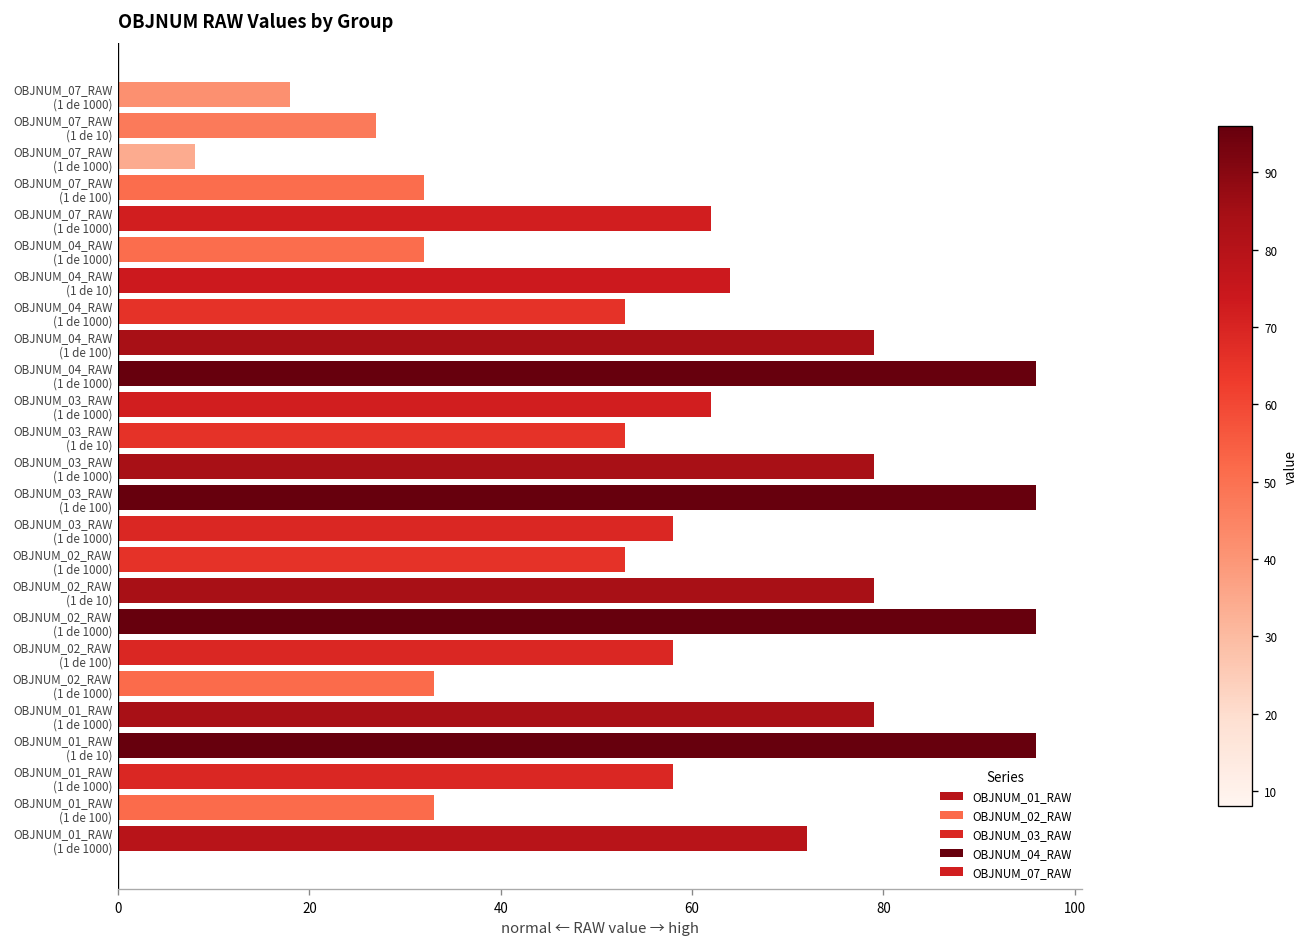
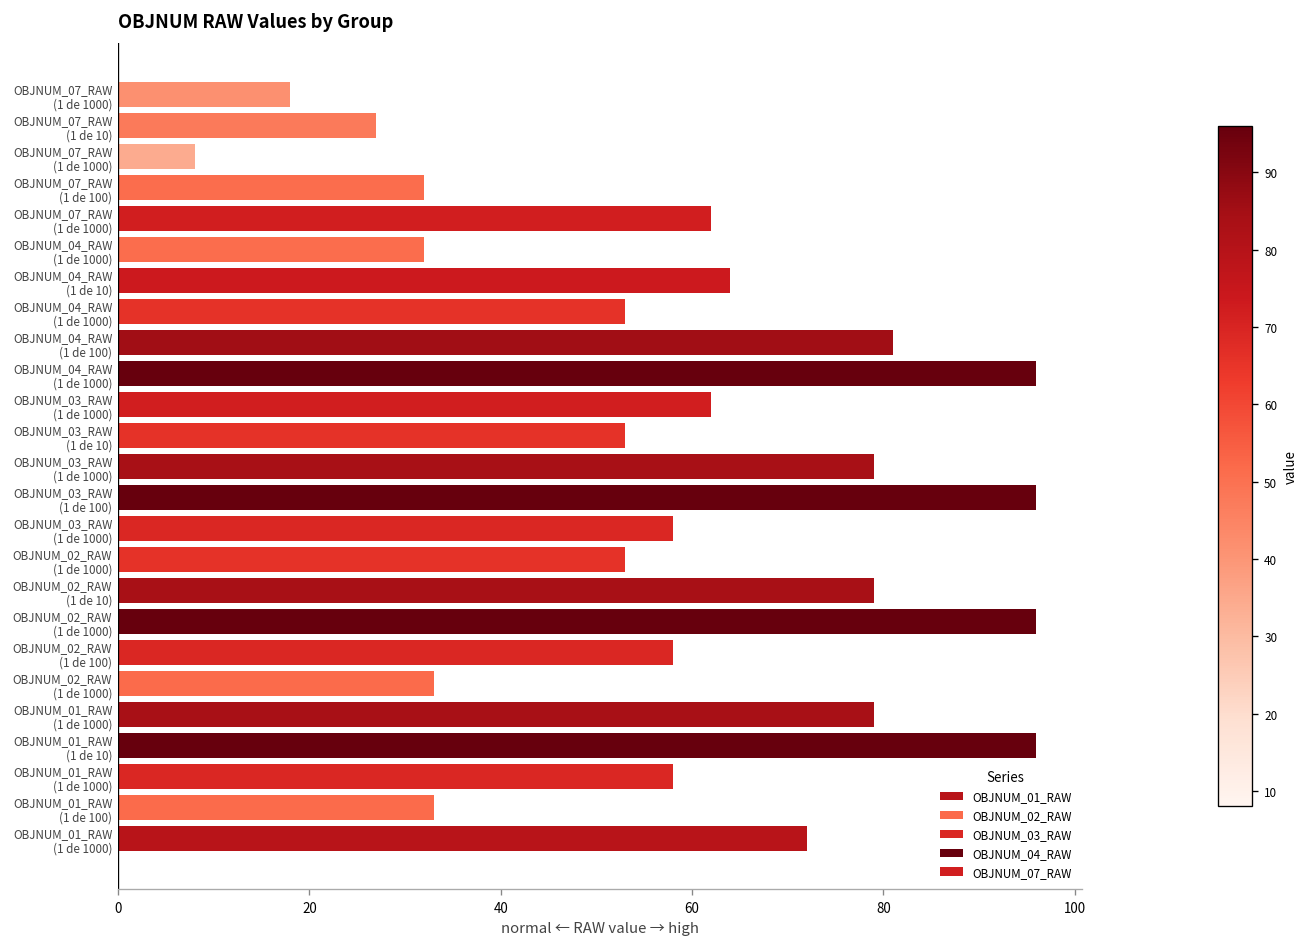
OBJNUM_04_RAW, OBJNUM_04_RAW (1 de 100): 79 -> 81
